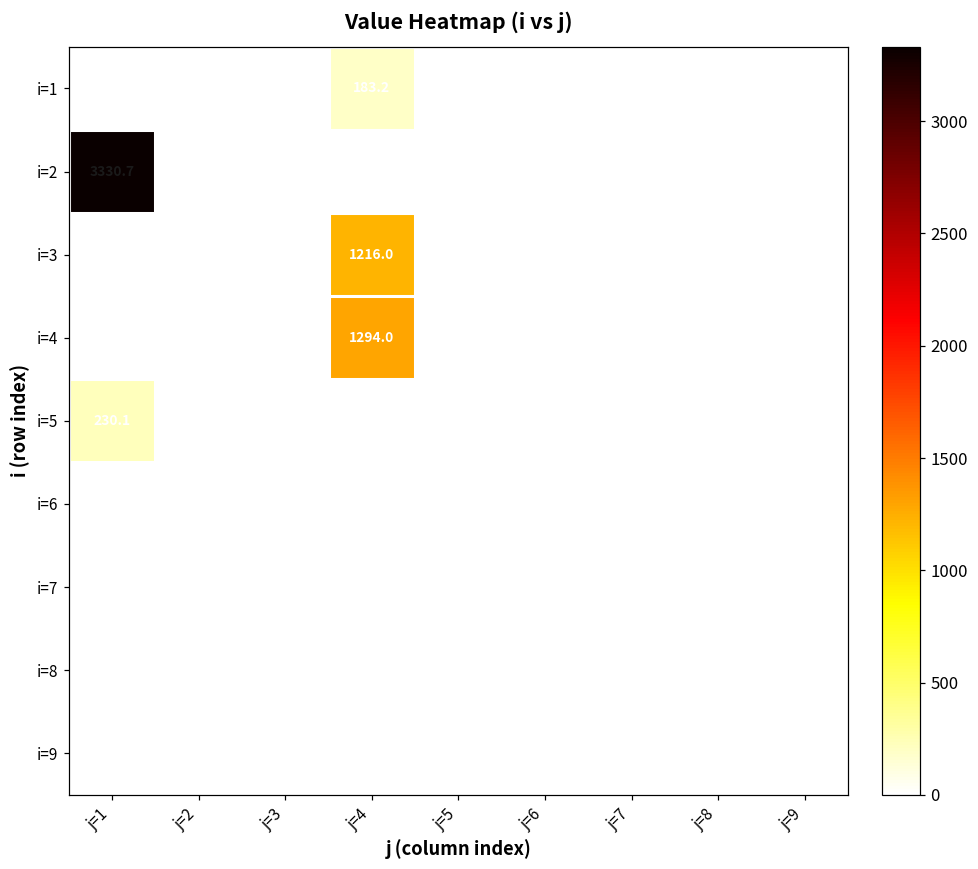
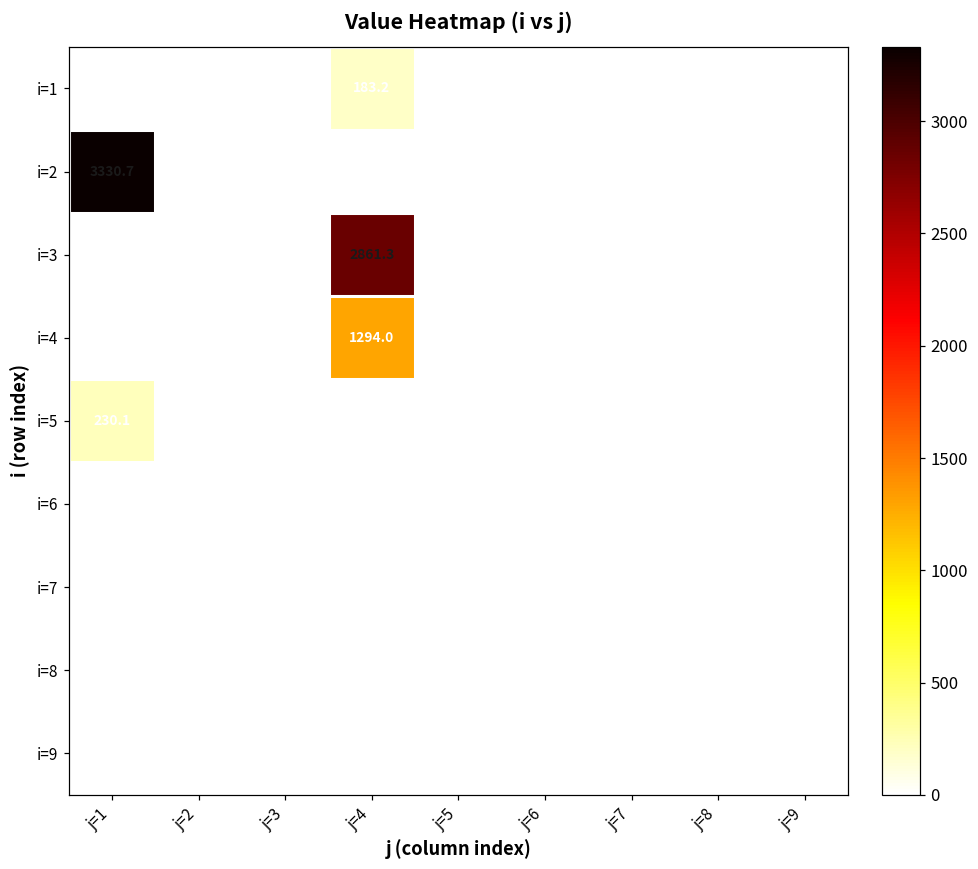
i=3, j=4: 1216.0 -> 2861.3
